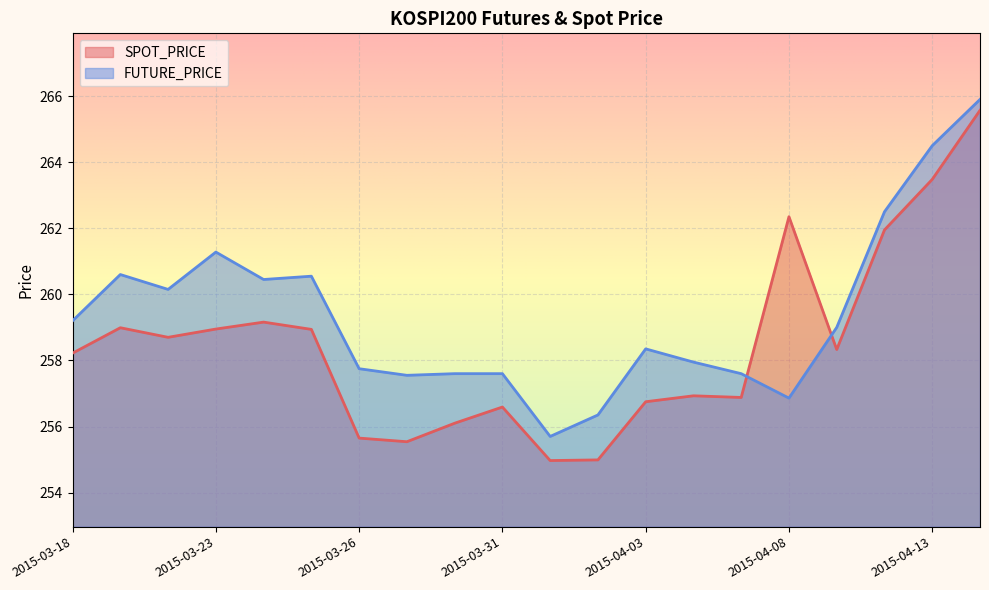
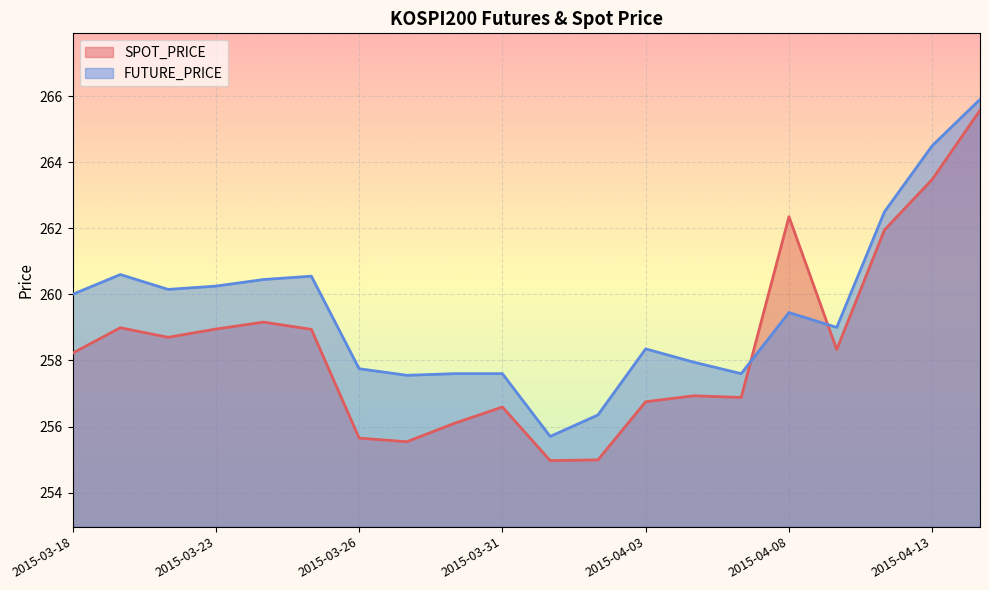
FUTURE_PRICE, 2015-03-18: 259.2 -> 260.0
FUTURE_PRICE, 2015-03-23: 261.3 -> 260.3
FUTURE_PRICE, 2015-04-08: 256.9 -> 259.5
